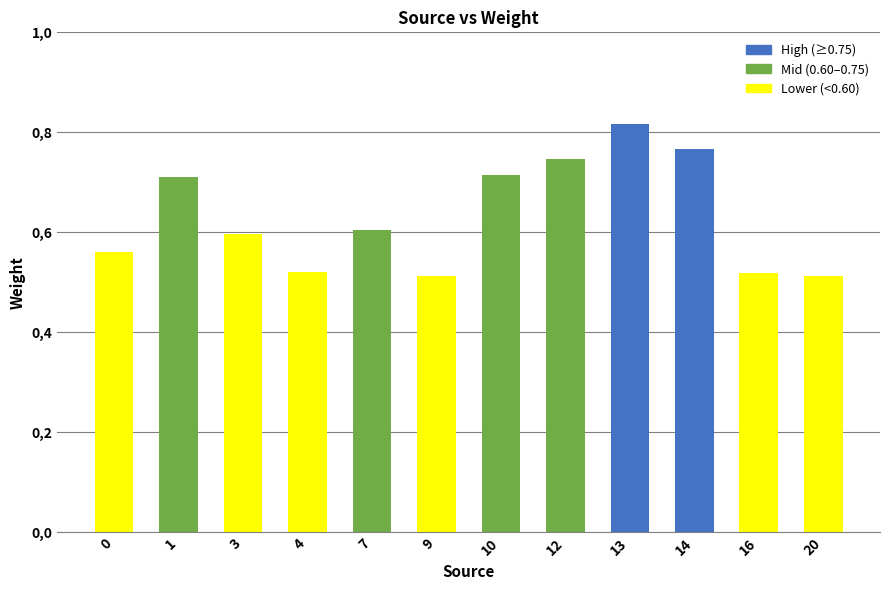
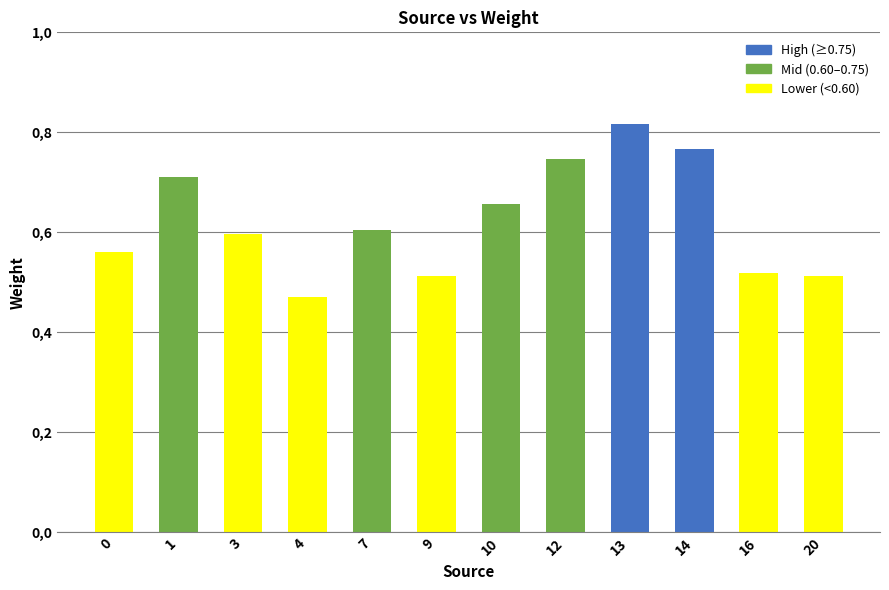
4: 5.2 -> 4.7
10: 7.1 -> 6.6
